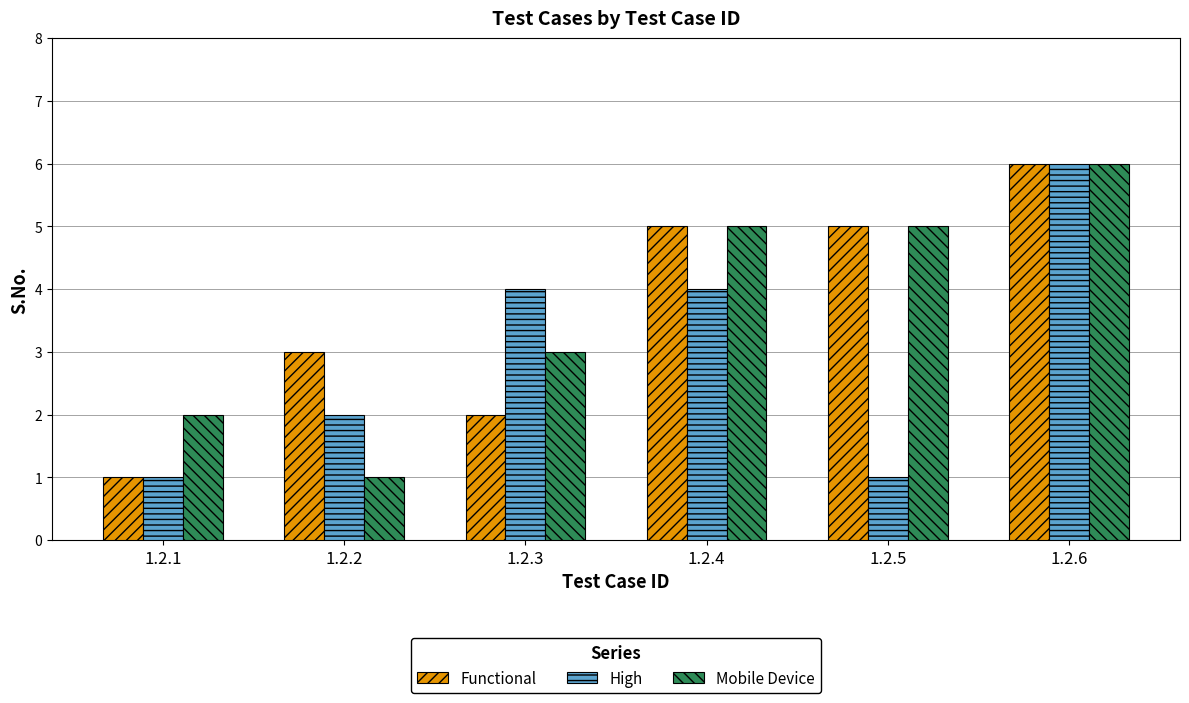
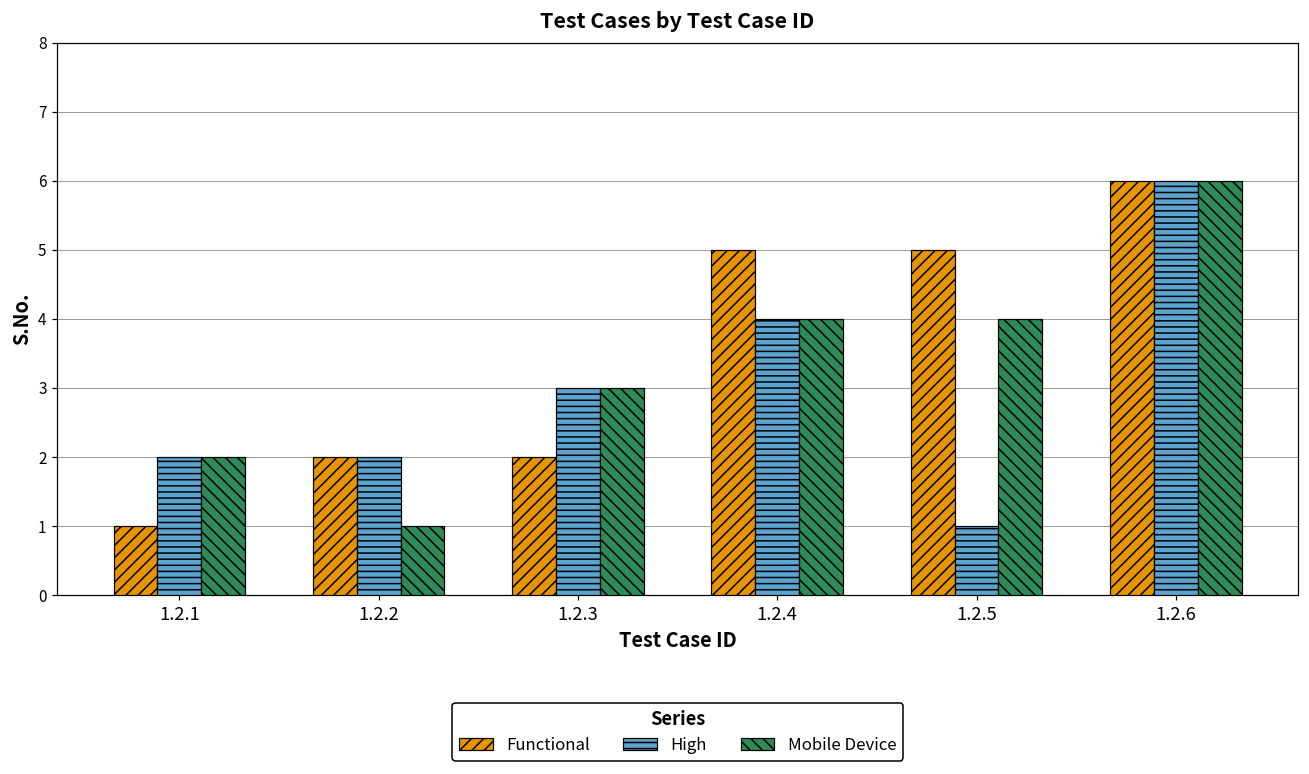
High, 1.2.1: 1 -> 2
Functional, 1.2.2: 3 -> 2
High, 1.2.3: 4 -> 3
Mobile Device, 1.2.4: 5 -> 4
Mobile Device, 1.2.5: 5 -> 4
